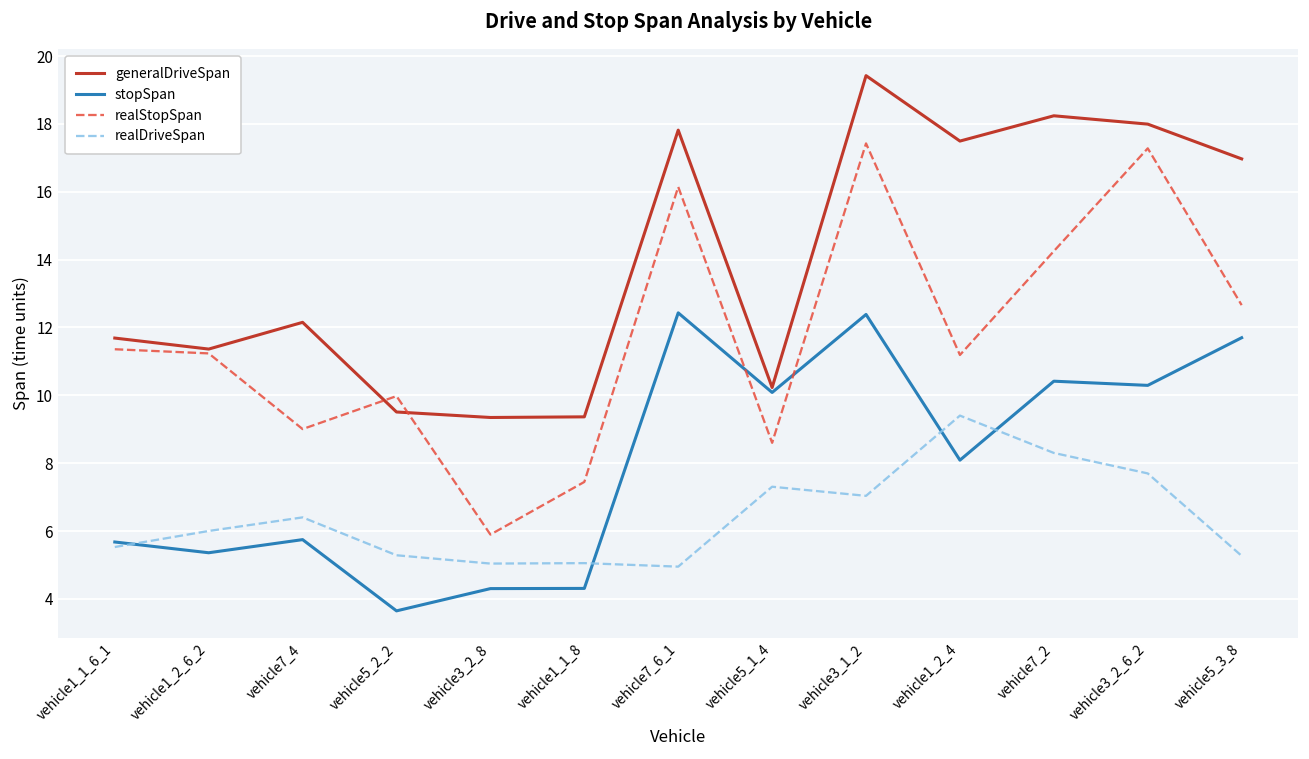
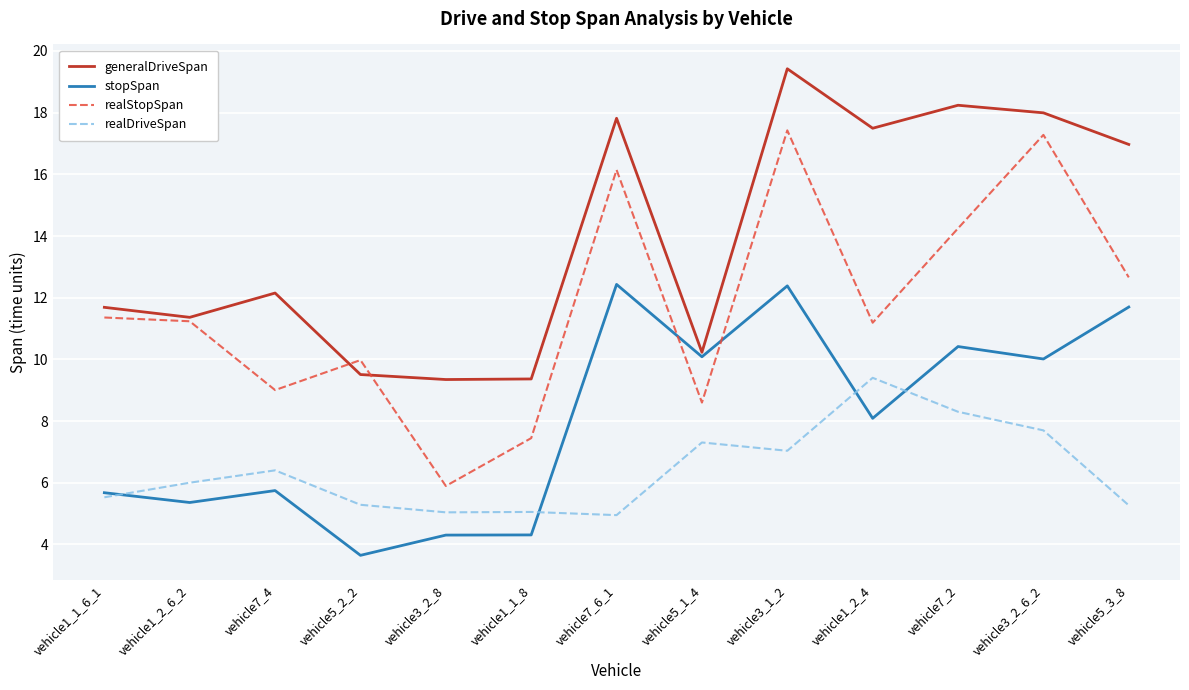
stopSpan, vehicle3_2_6_2: 10.3 -> 10.0
